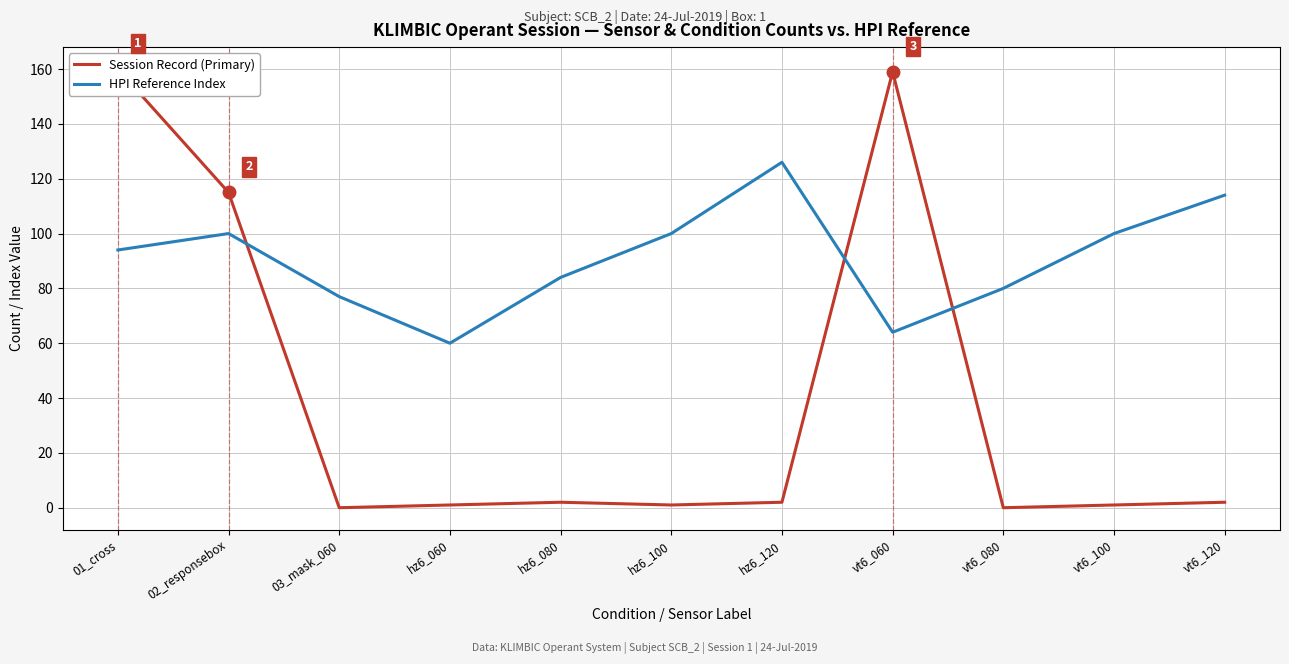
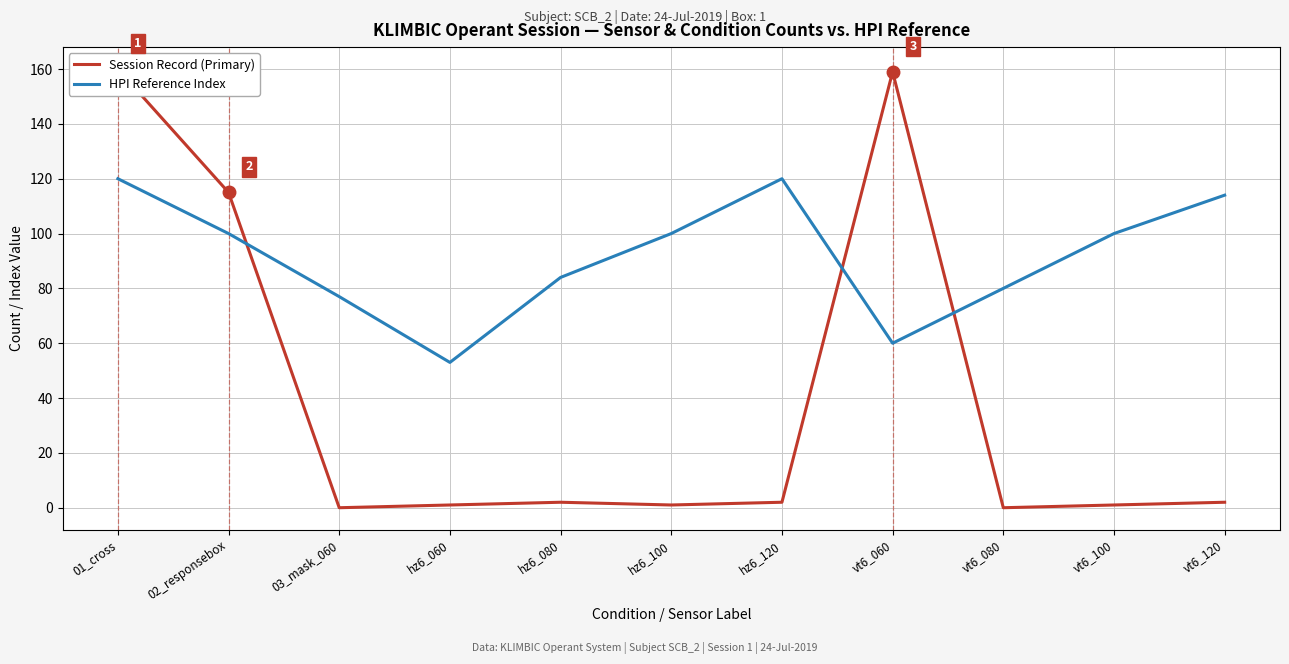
HPI Reference Index, 01_cross: 94 -> 120
HPI Reference Index, hz6_060: 60 -> 53
HPI Reference Index, hz6_120: 126 -> 120
HPI Reference Index, vt6_060: 64 -> 60
